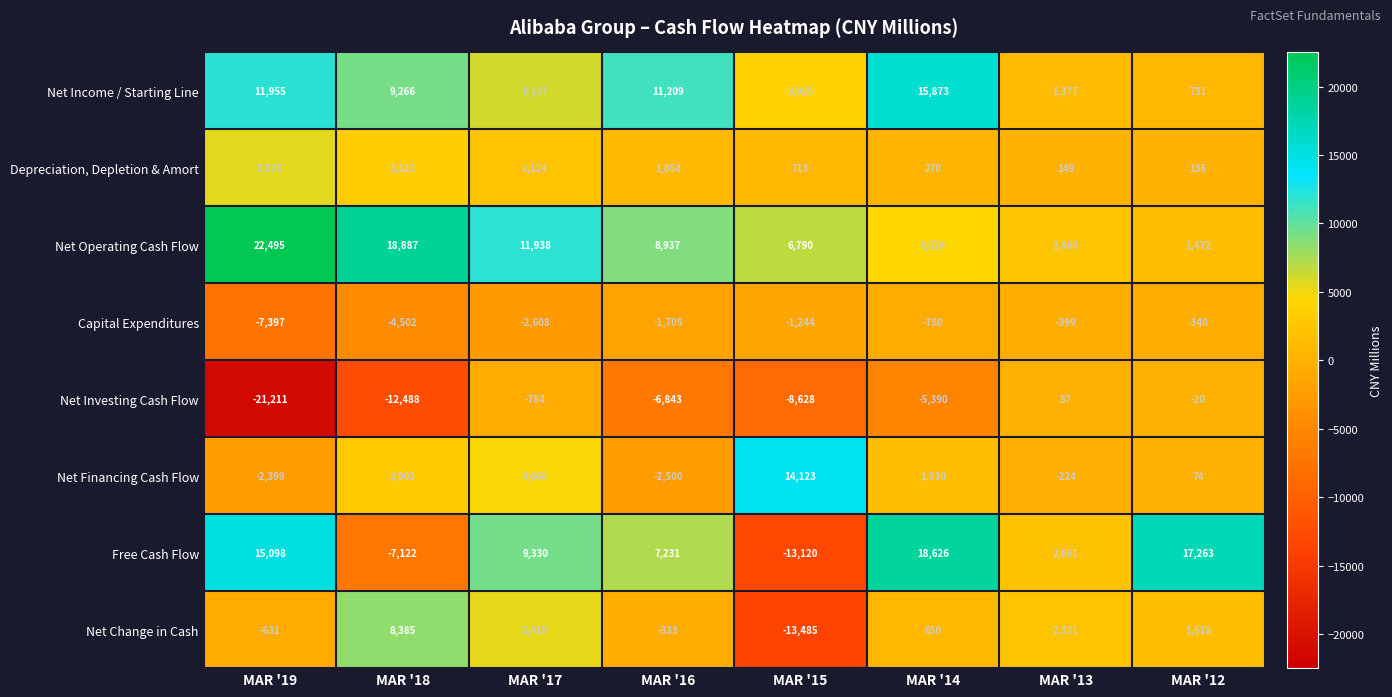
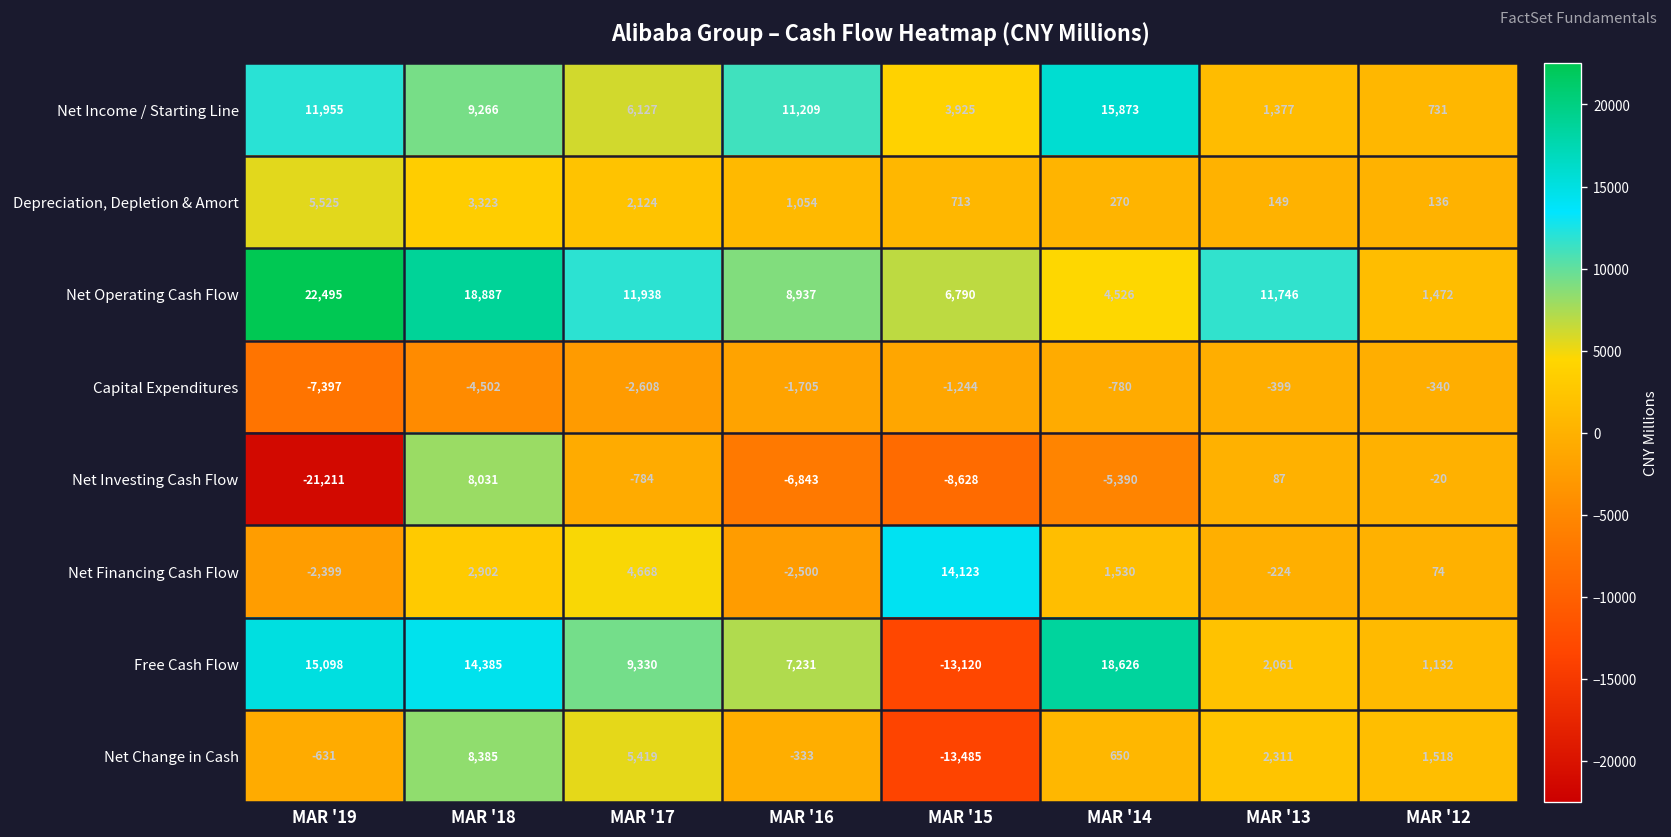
Net Operating Cash Flow, MAR '13: 2,460 -> 11,746
Net Investing Cash Flow, MAR '18: -12,488 -> 8,031
Free Cash Flow, MAR '18: -7,122 -> 14,385
Free Cash Flow, MAR '12: 17,263 -> 1,132
